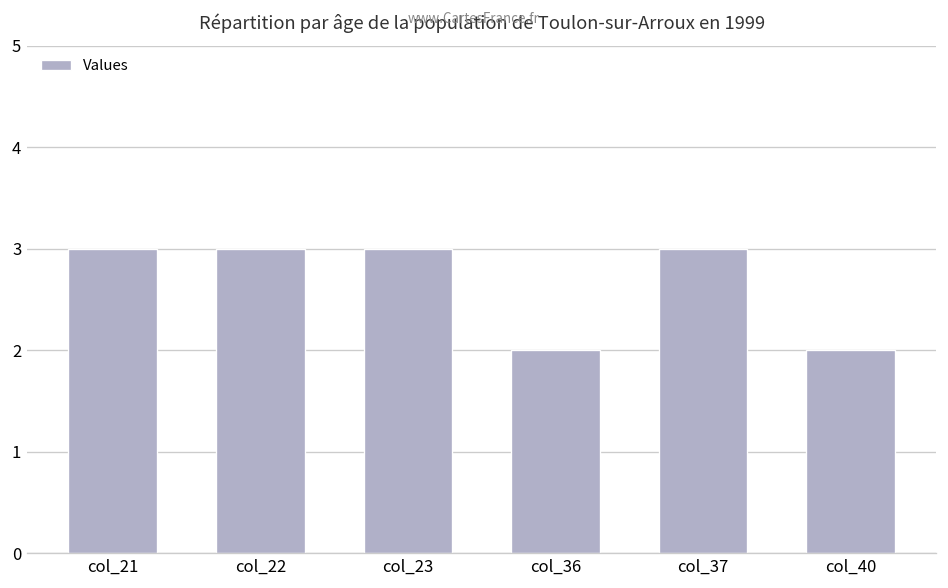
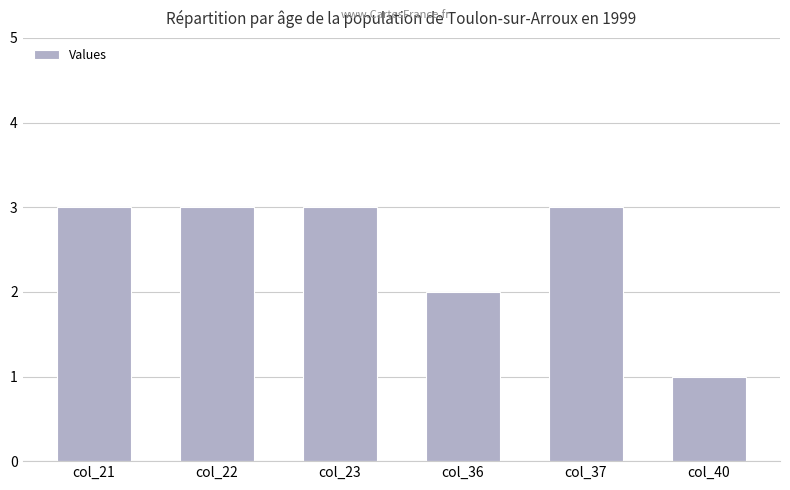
col_40: 2 -> 1
